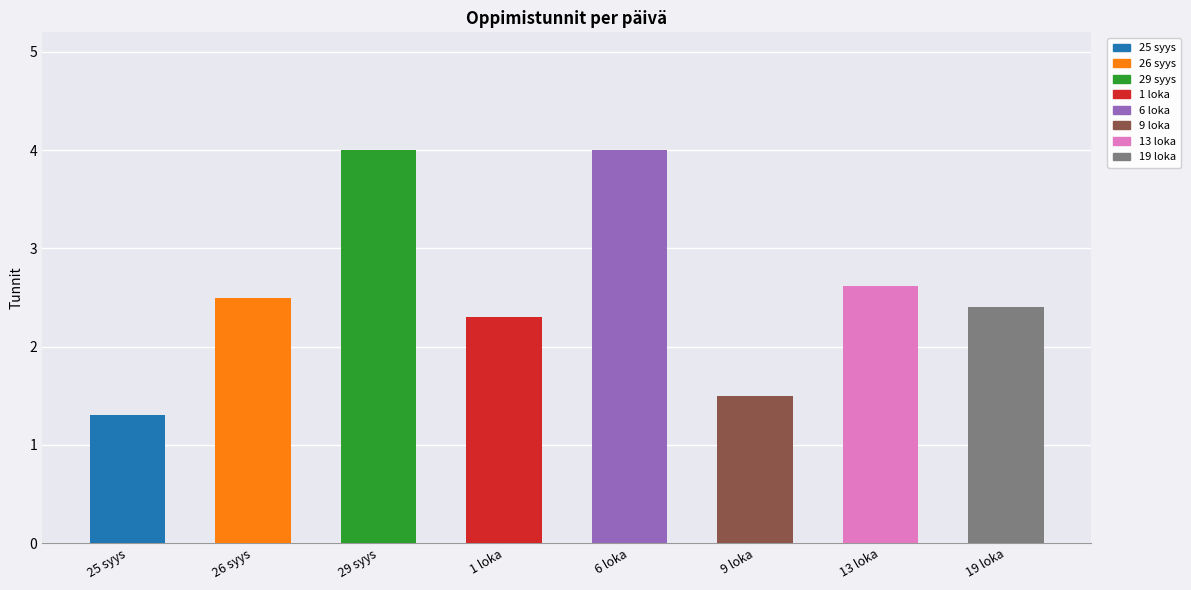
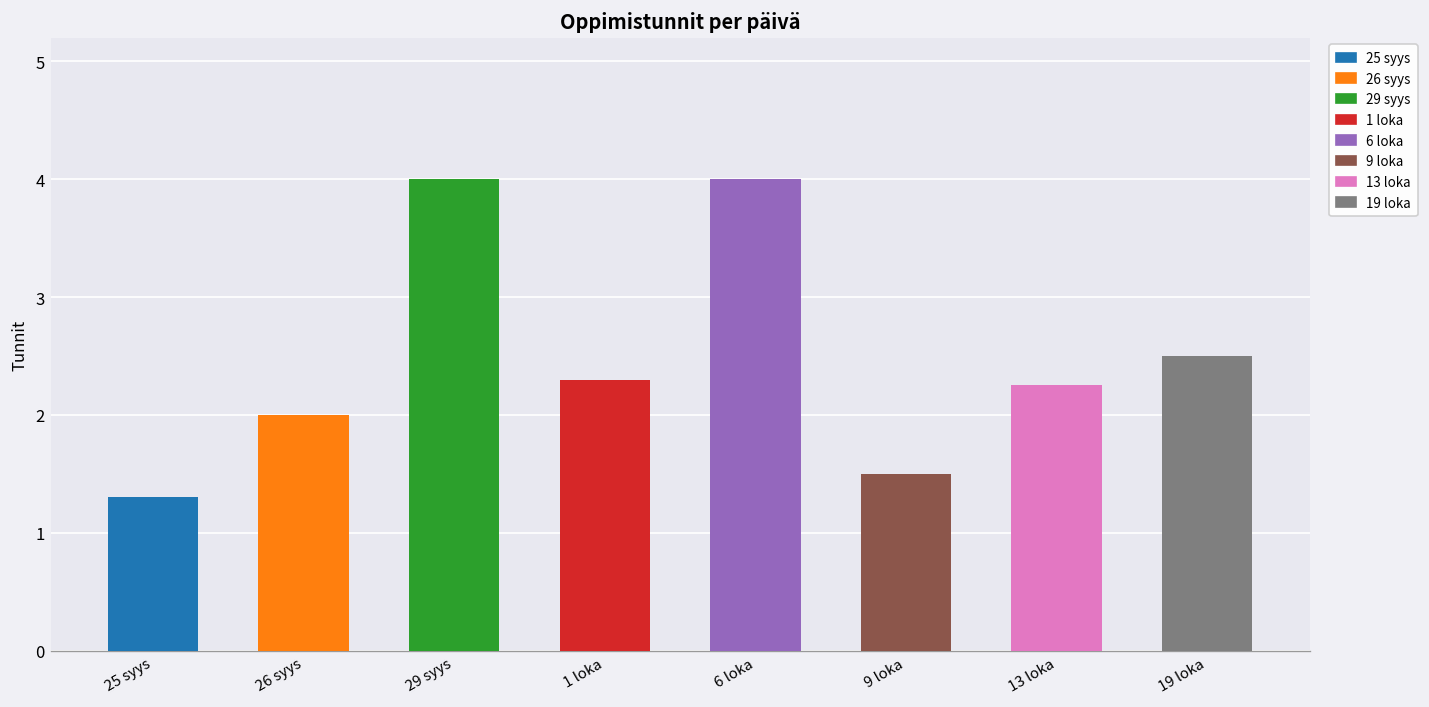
26 syys: 2.5 -> 2.0
13 loka: 2.6 -> 2.3
19 loka: 2.4 -> 2.5
